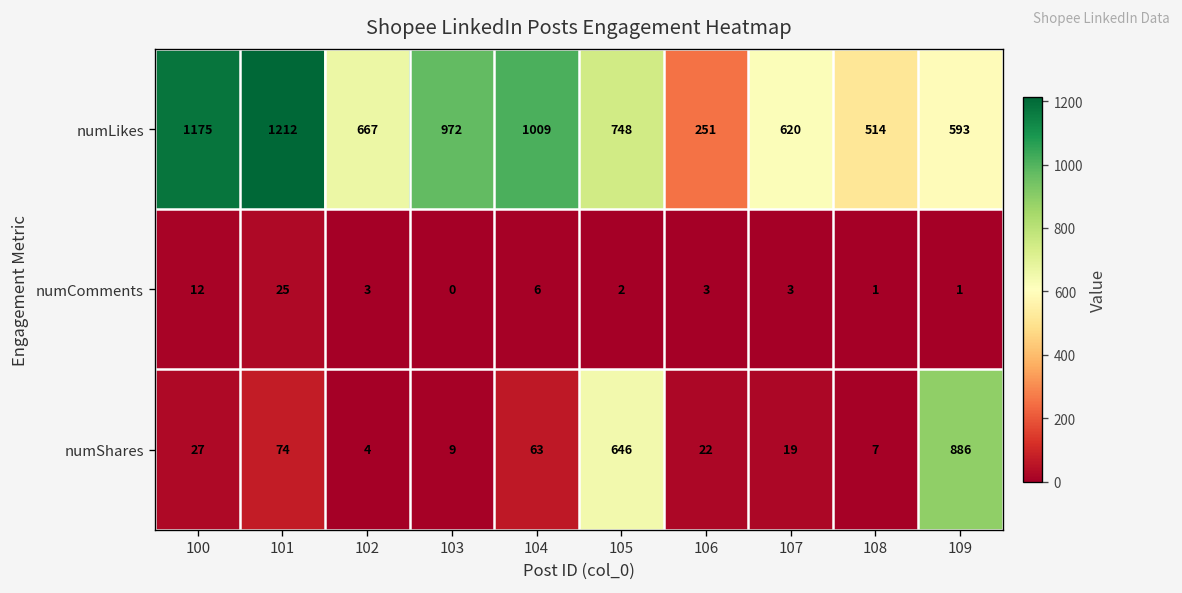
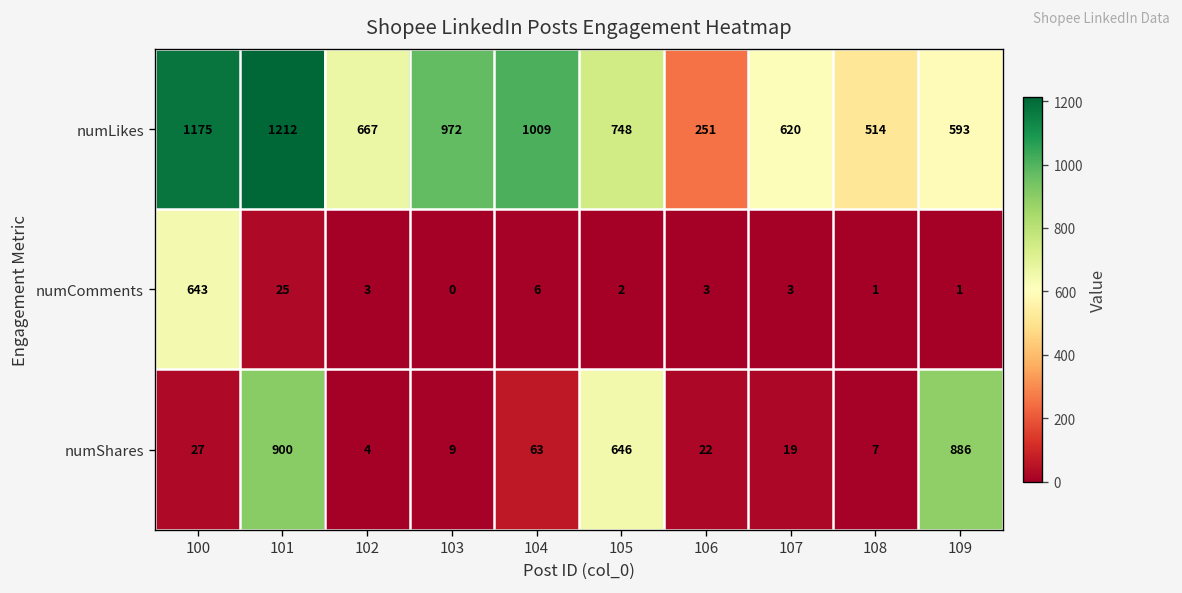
numComments, 100: 12 -> 643
numShares, 101: 74 -> 900
